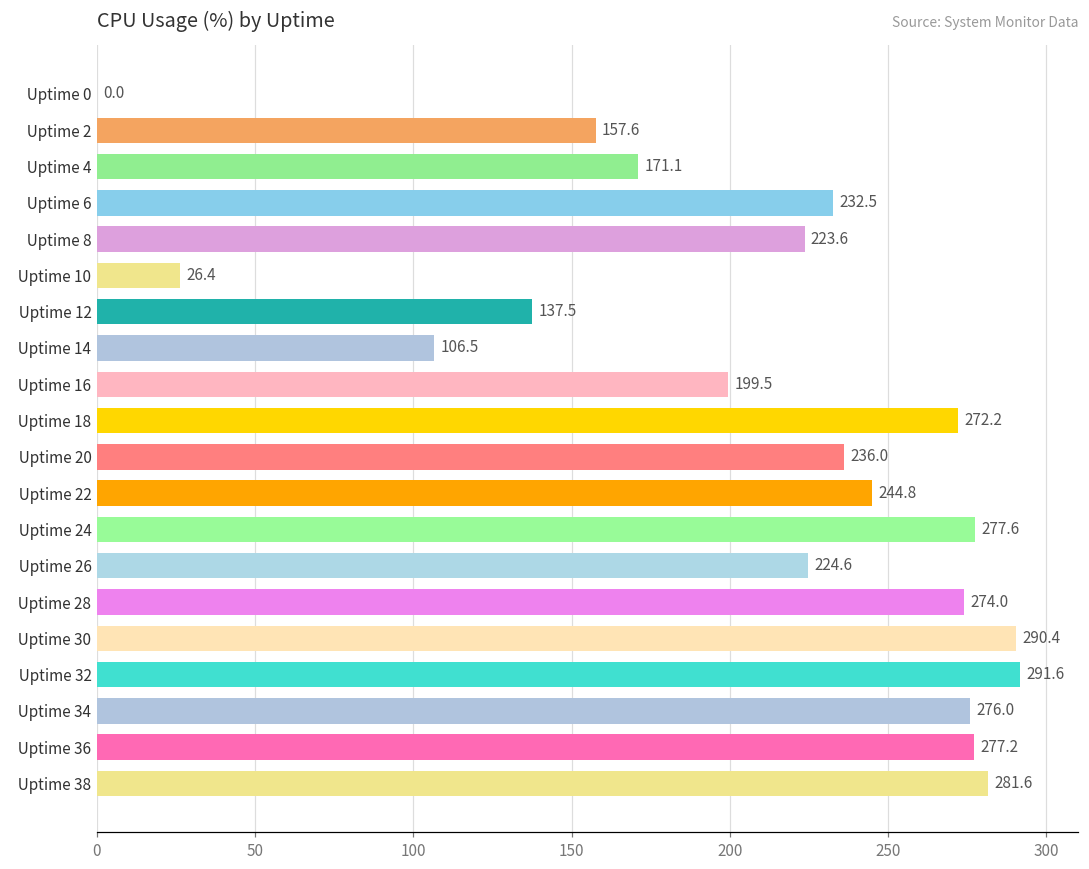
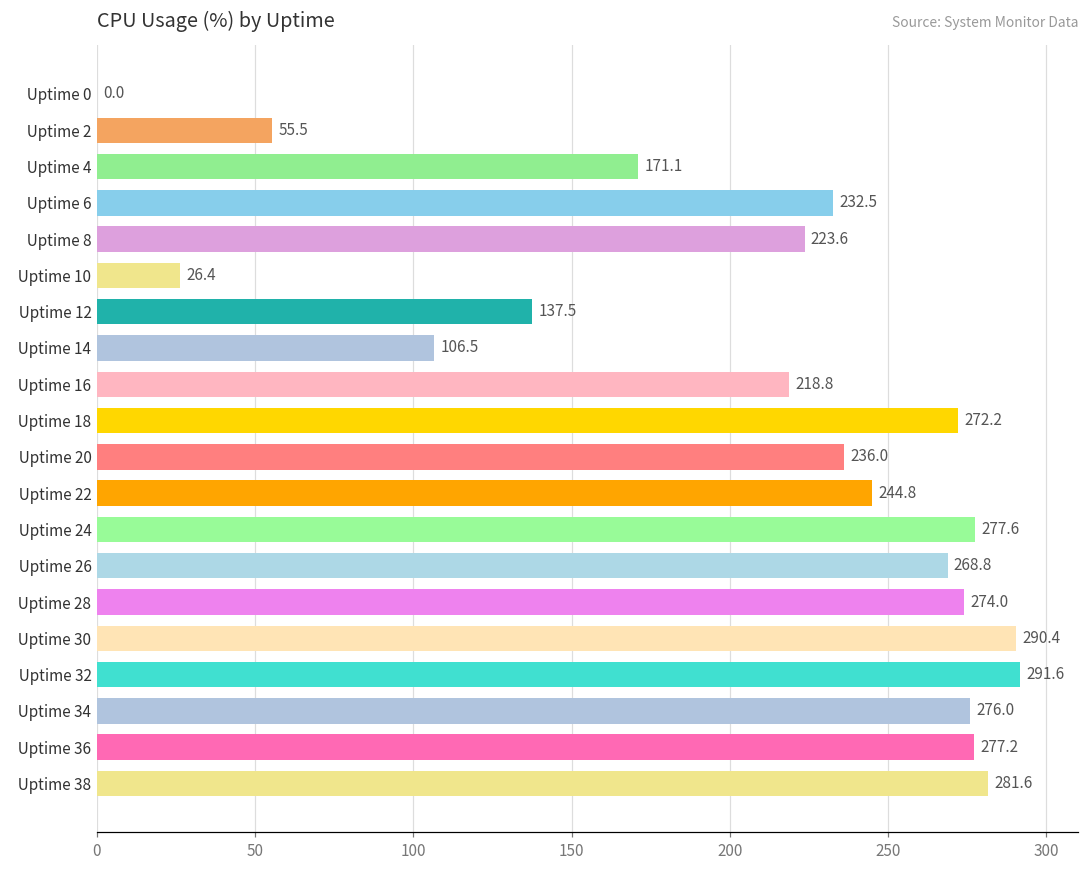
Uptime 2: 157.6 -> 55.5
Uptime 16: 199.5 -> 218.8
Uptime 26: 224.6 -> 268.8
